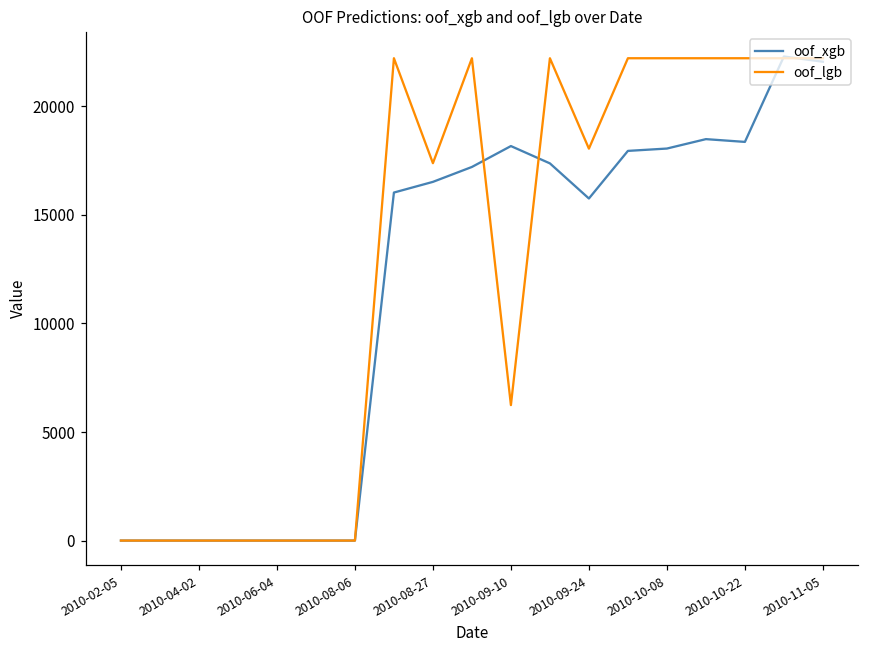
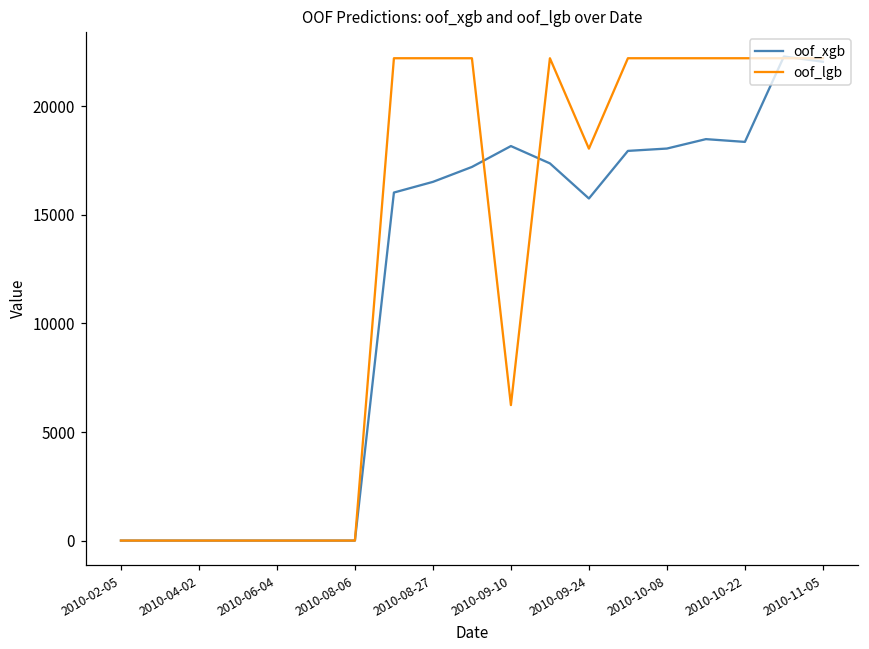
oof_lgb, 2010-08-27: 17400 -> 22200
